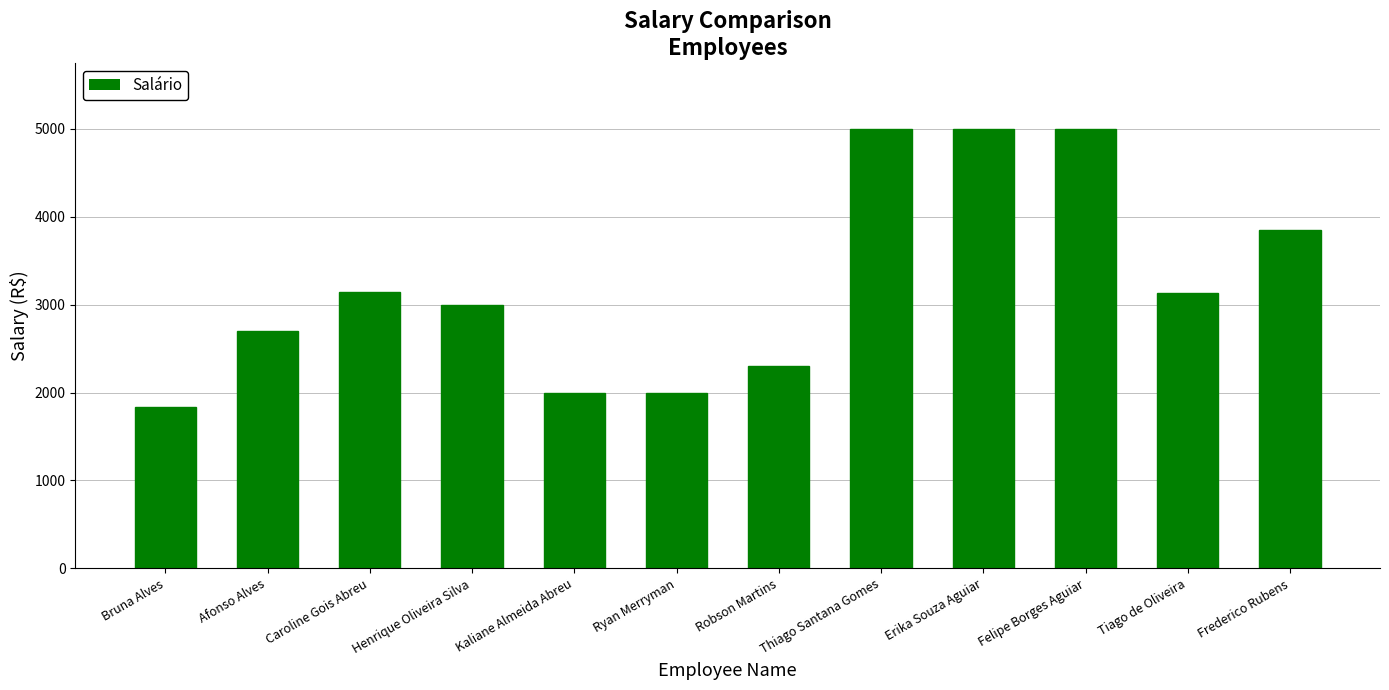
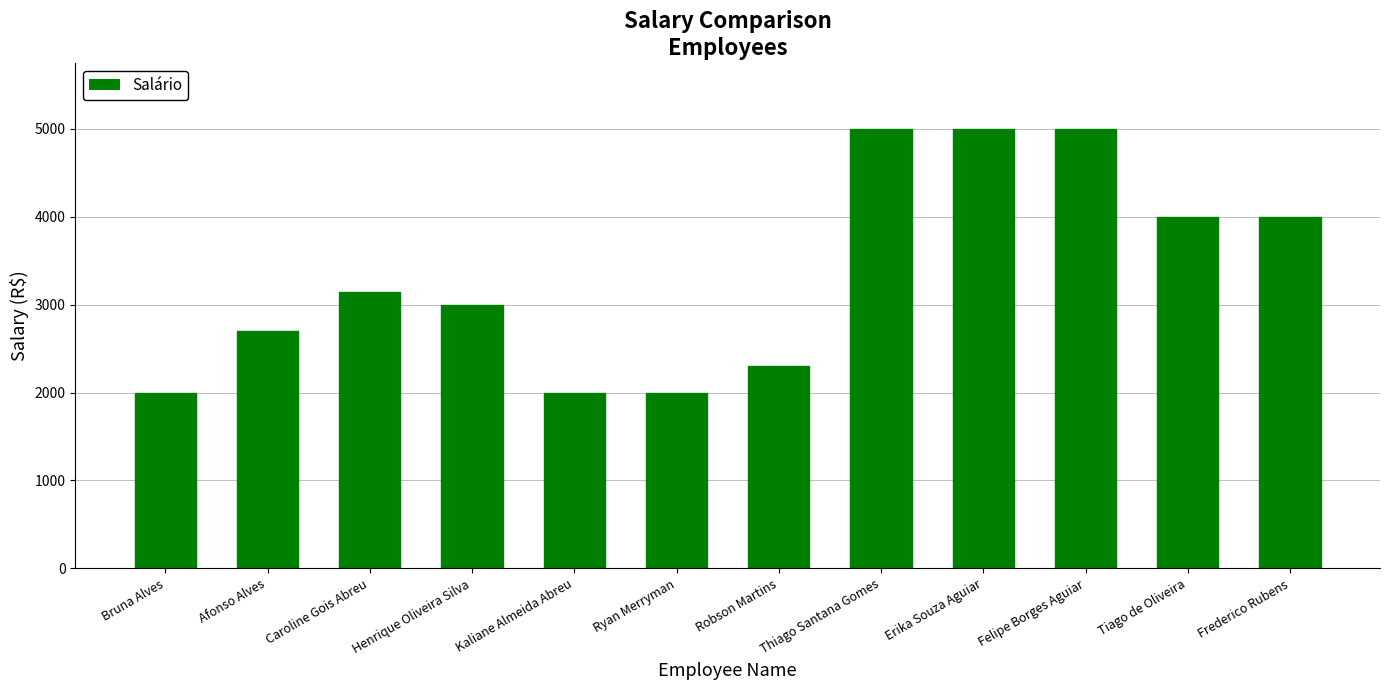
Bruna Alves: 1800 -> 2000
Tiago de Oliveira: 3100 -> 4000
Frederico Rubens: 3800 -> 4000
